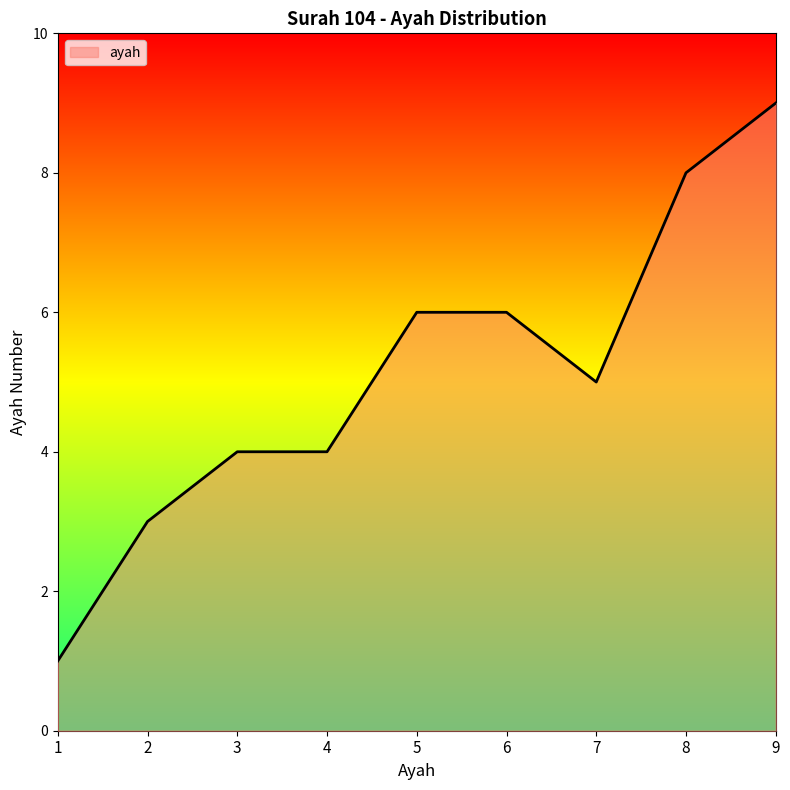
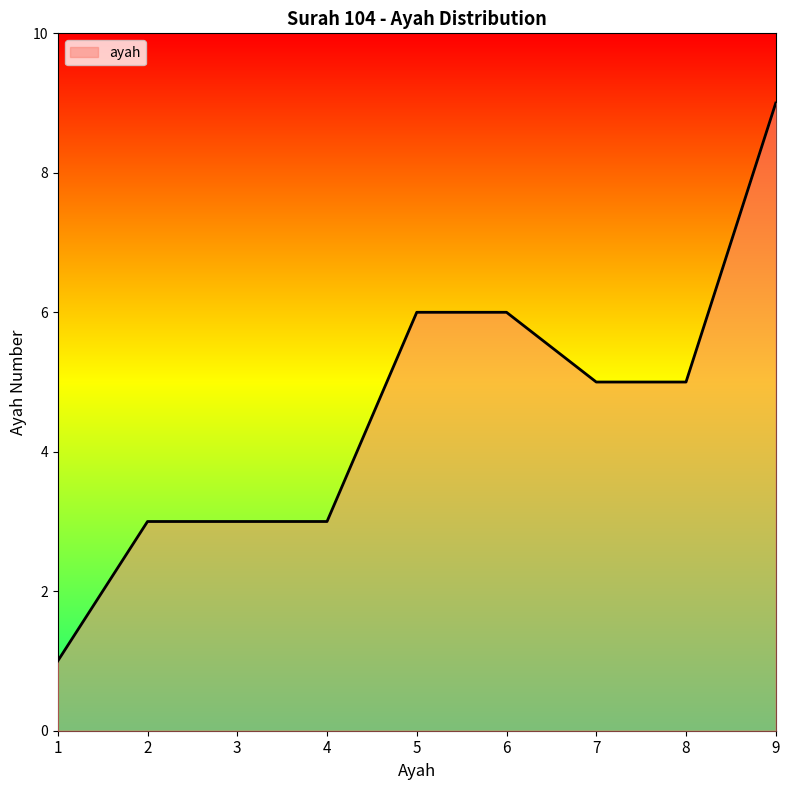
3: 4 -> 3
4: 4 -> 3
8: 8 -> 5
